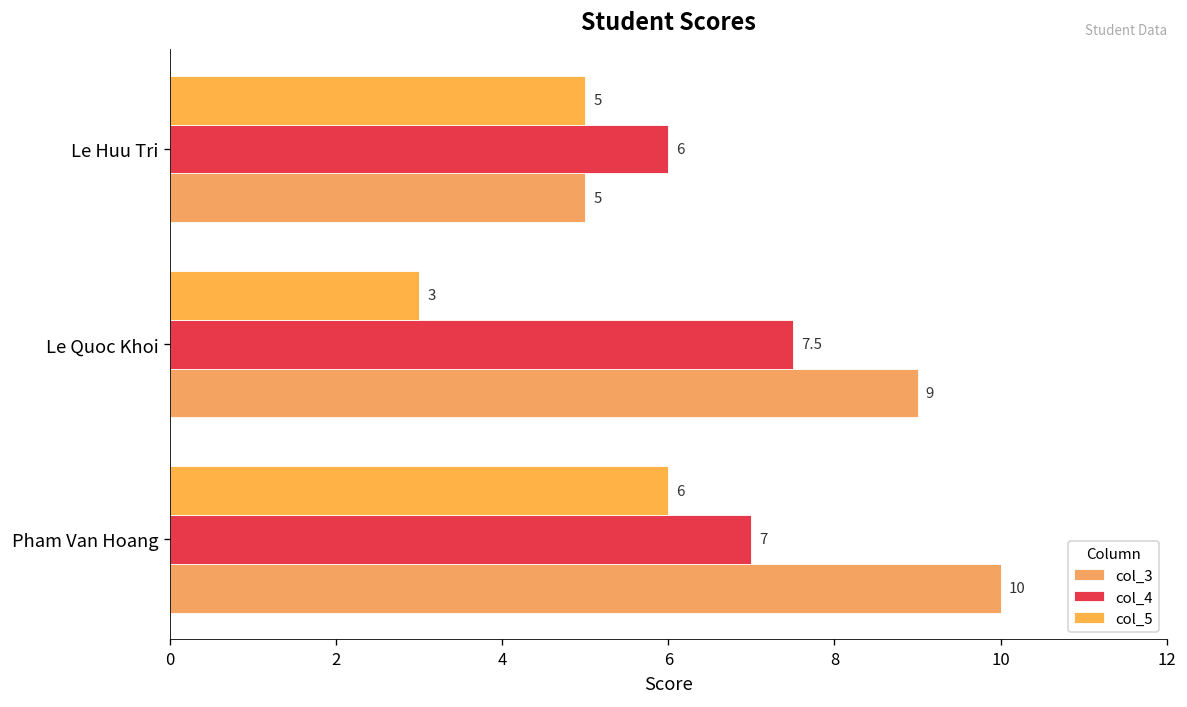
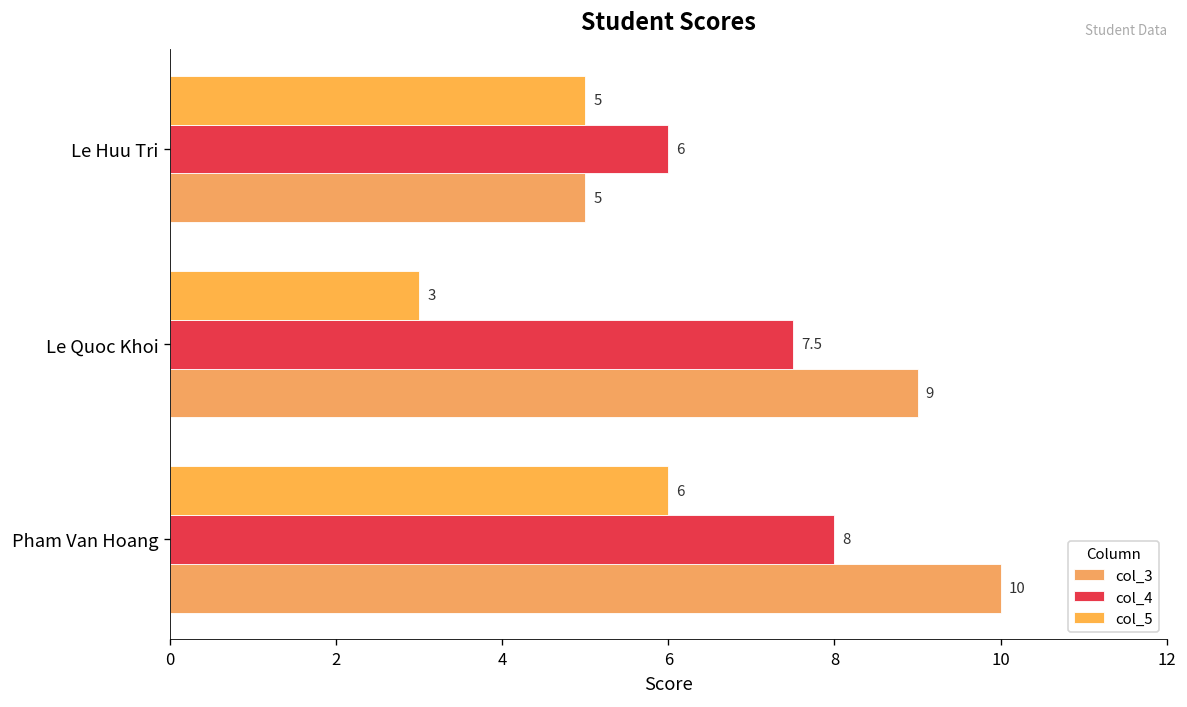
col_4, Pham Van Hoang: 7 -> 8
